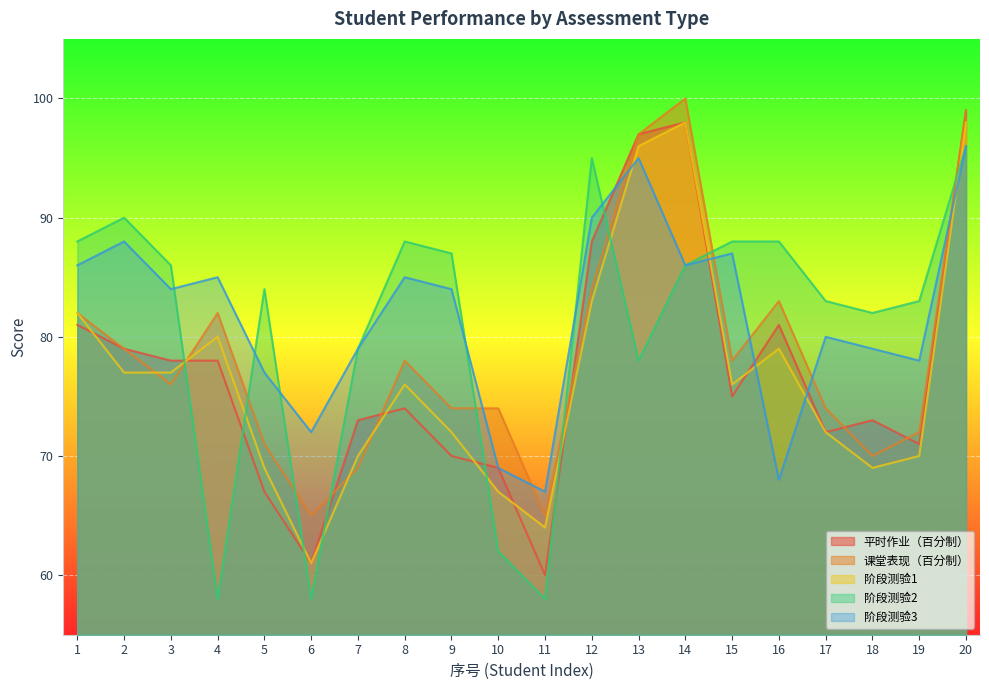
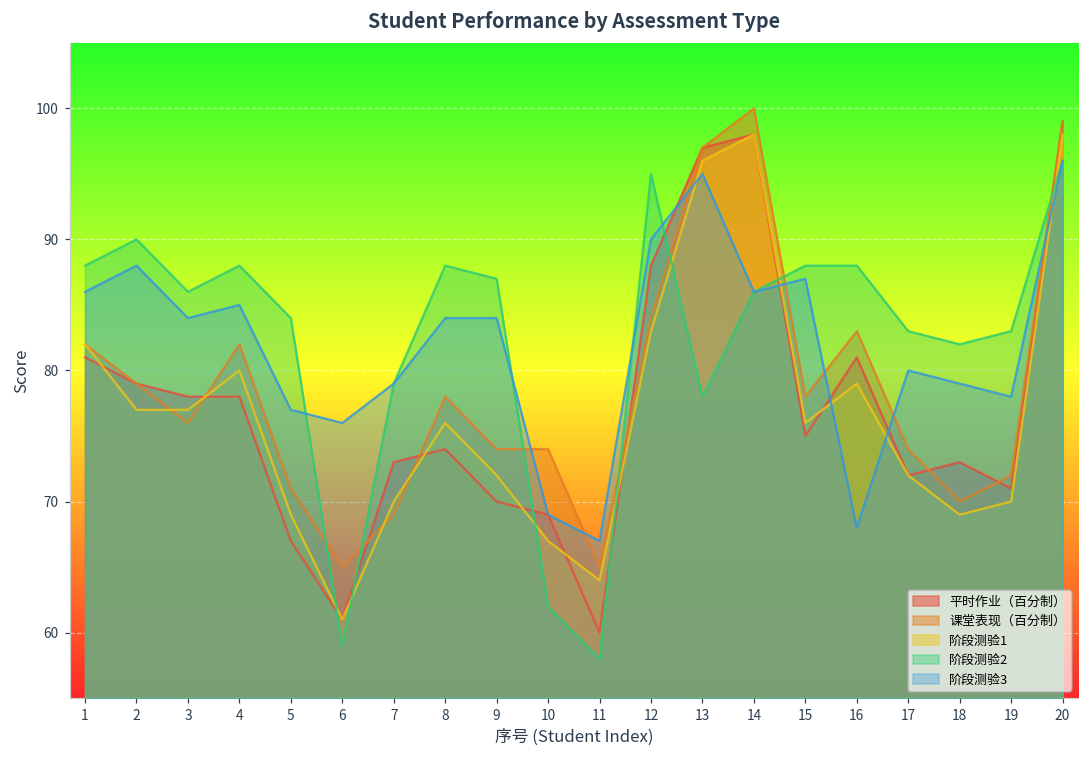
阶段测验2, 4: 58 -> 88
阶段测验2, 6: 58 -> 59
阶段测验3, 6: 72 -> 76
阶段测验3, 8: 85 -> 84
